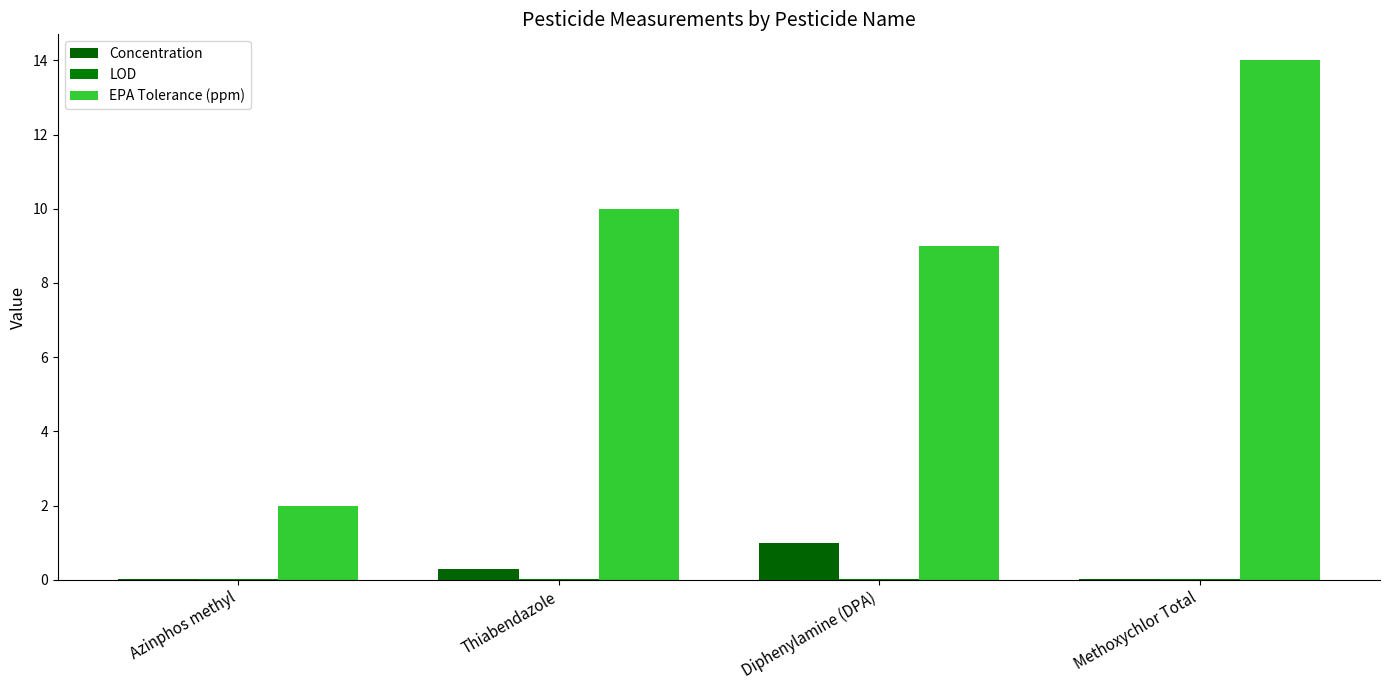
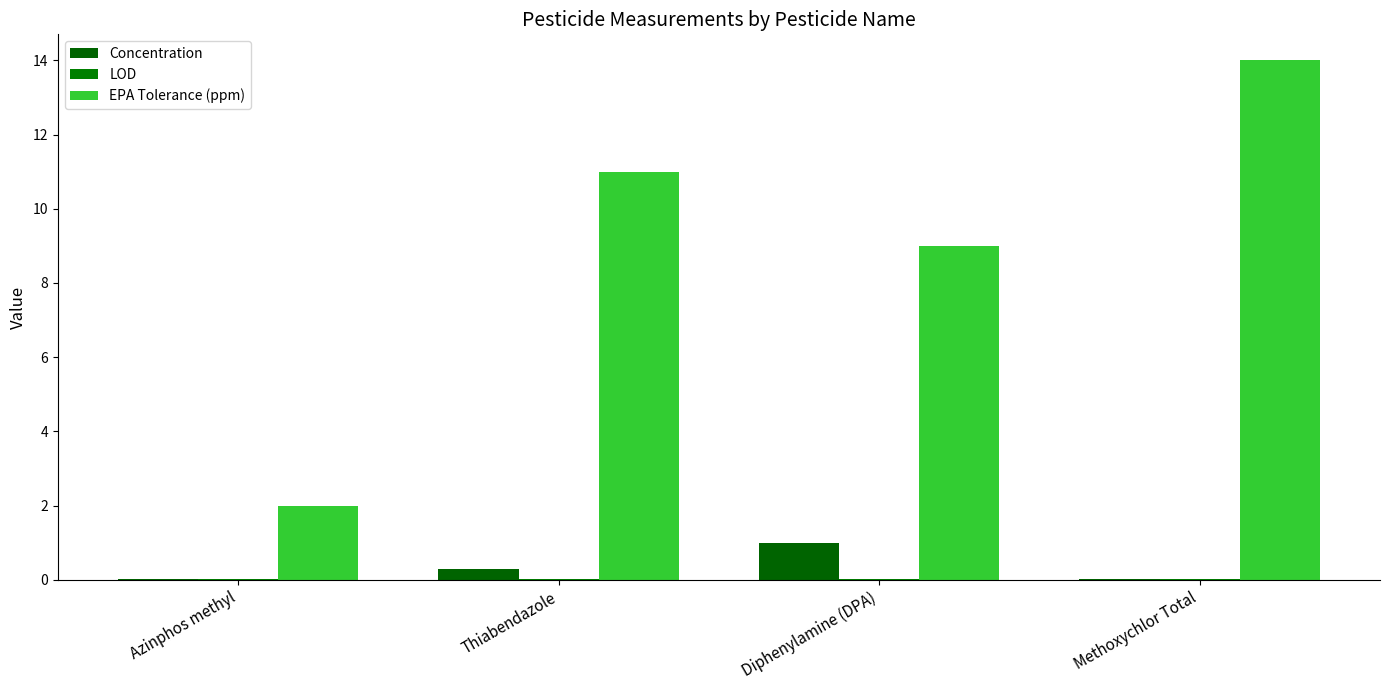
EPA Tolerance (ppm), Thiabendazole: 10 -> 11
